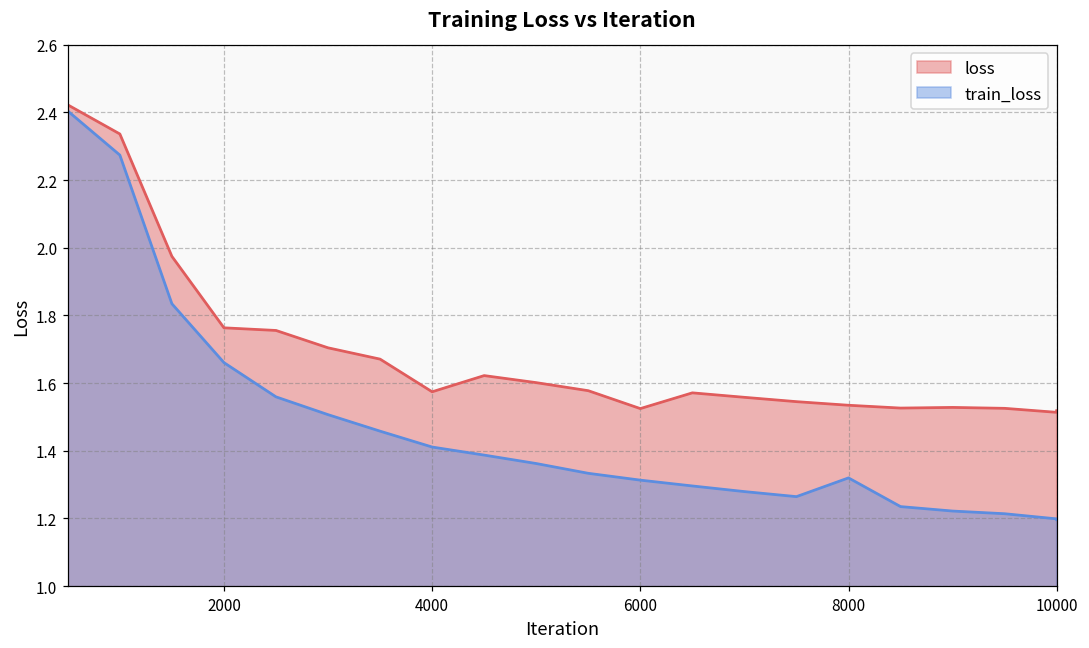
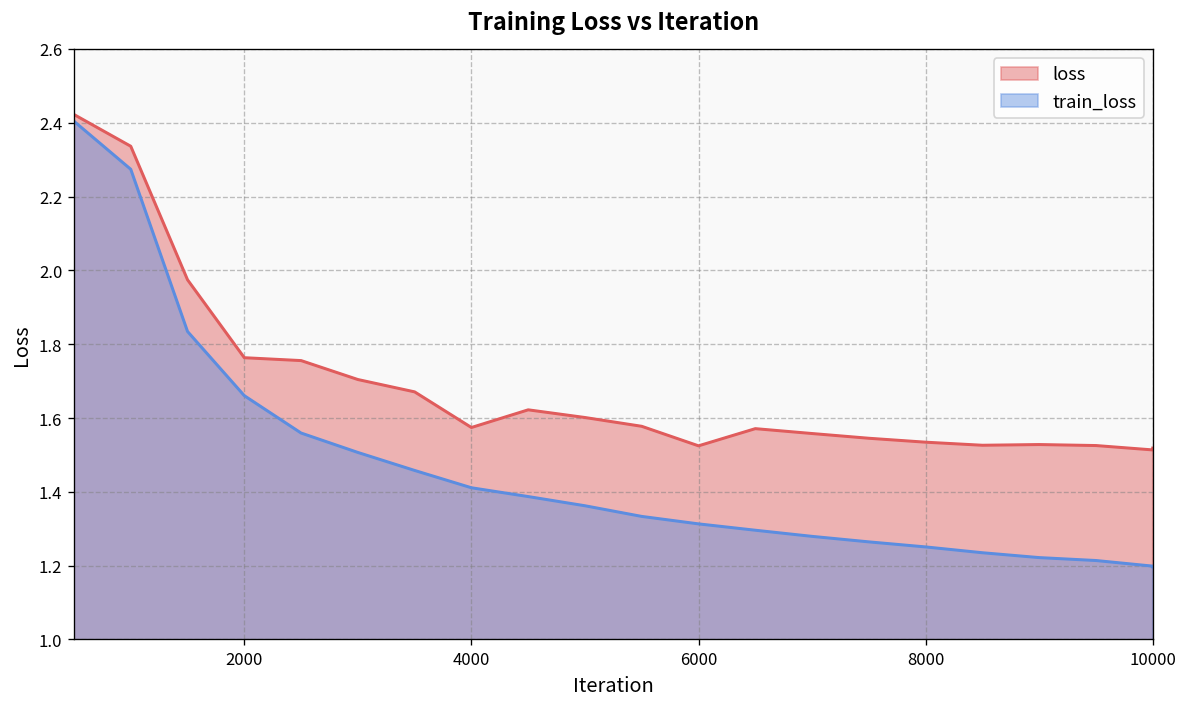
train_loss, 8000: 1.32 -> 1.25
